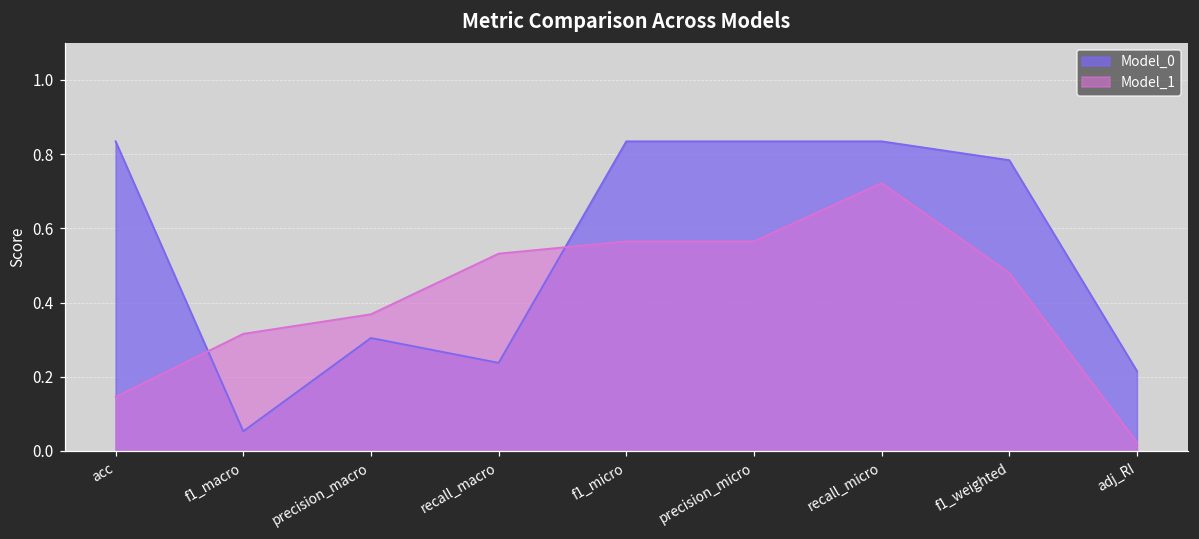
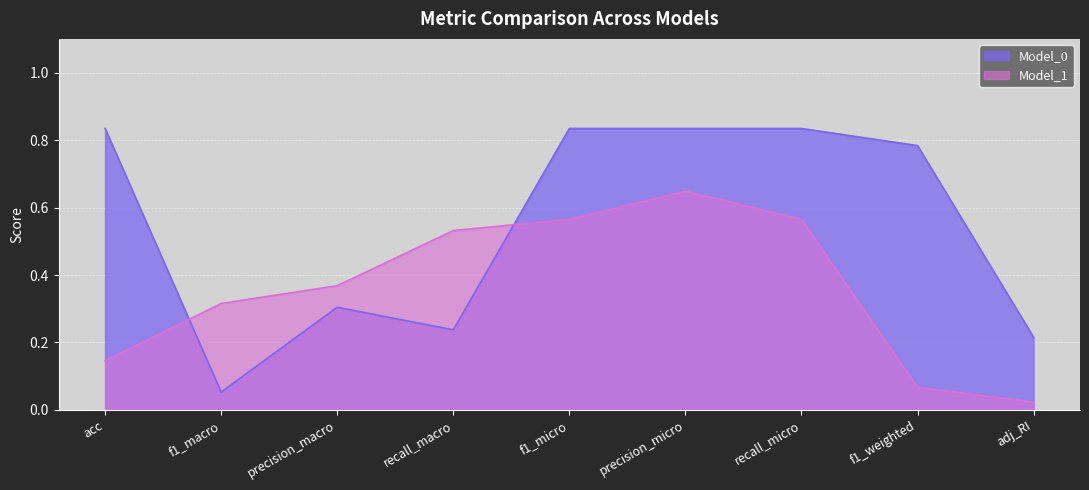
Model_1, precision_micro: 0.56 -> 0.65
Model_1, recall_micro: 0.72 -> 0.56
Model_1, f1_weighted: 0.48 -> 0.07
